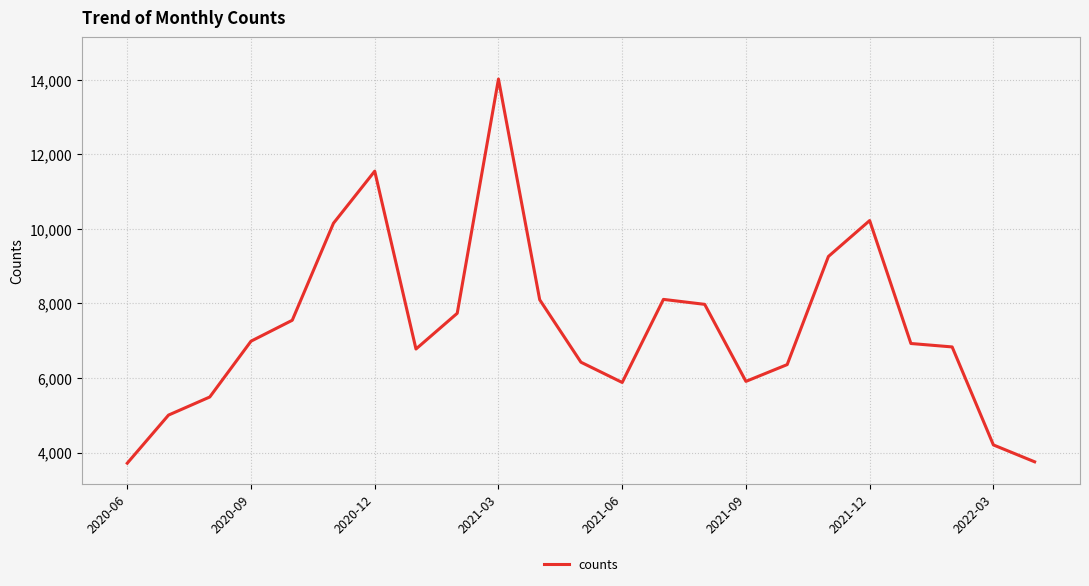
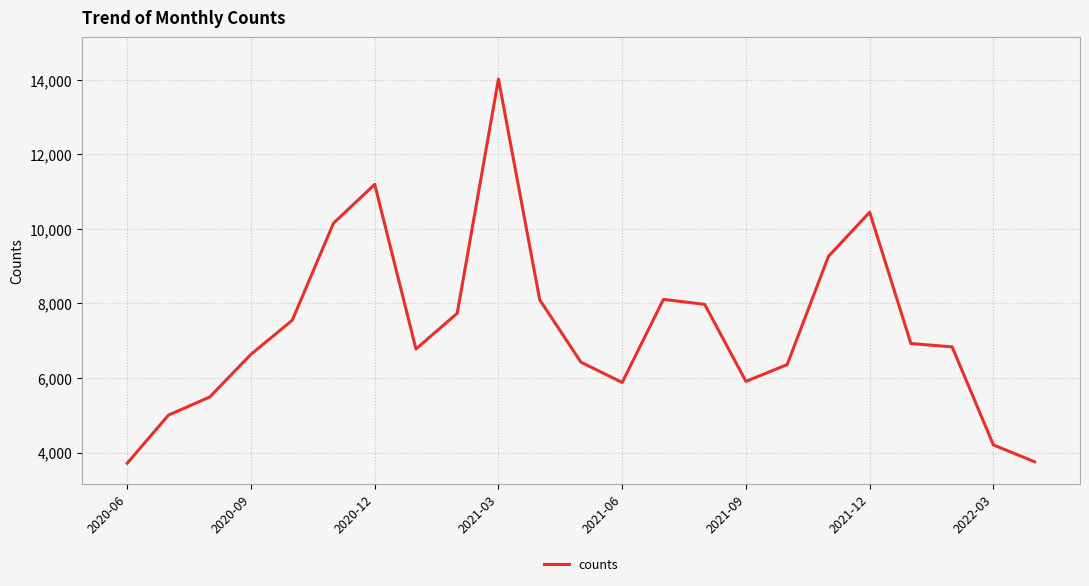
2020-09: 7,000 -> 6,600
2020-12: 11,500 -> 11,200
2021-12: 10,200 -> 10,400
